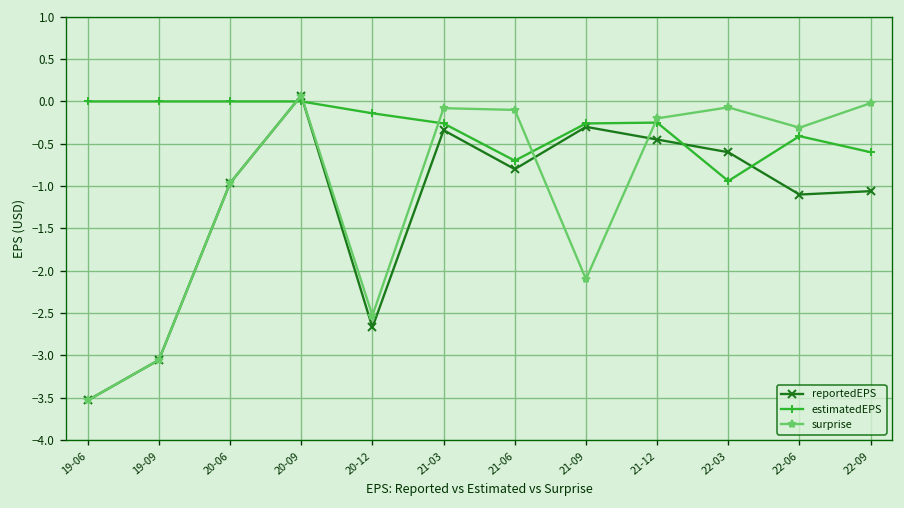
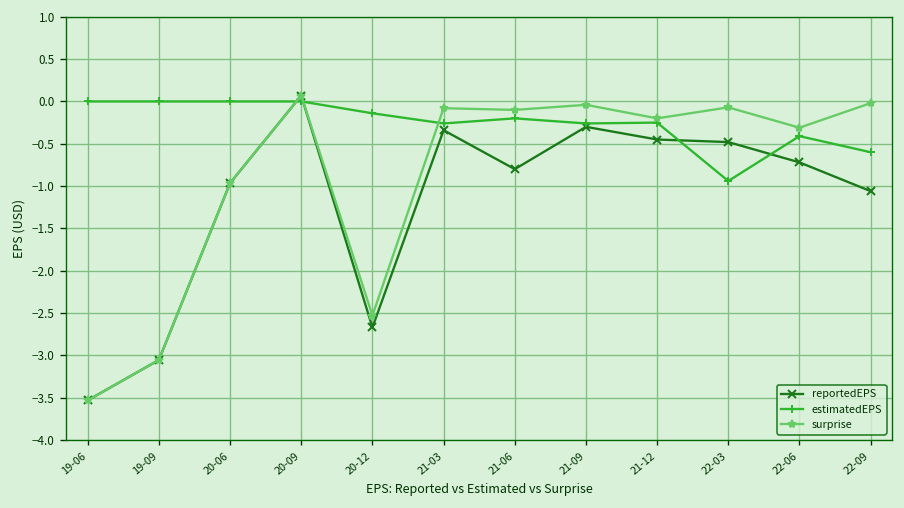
estimatedEPS, 21-06: -0.7 -> -0.2
surprise, 21-09: -2.1 -> 0.0
reportedEPS, 22-03: -0.6 -> -0.5
reportedEPS, 22-06: -1.1 -> -0.7
